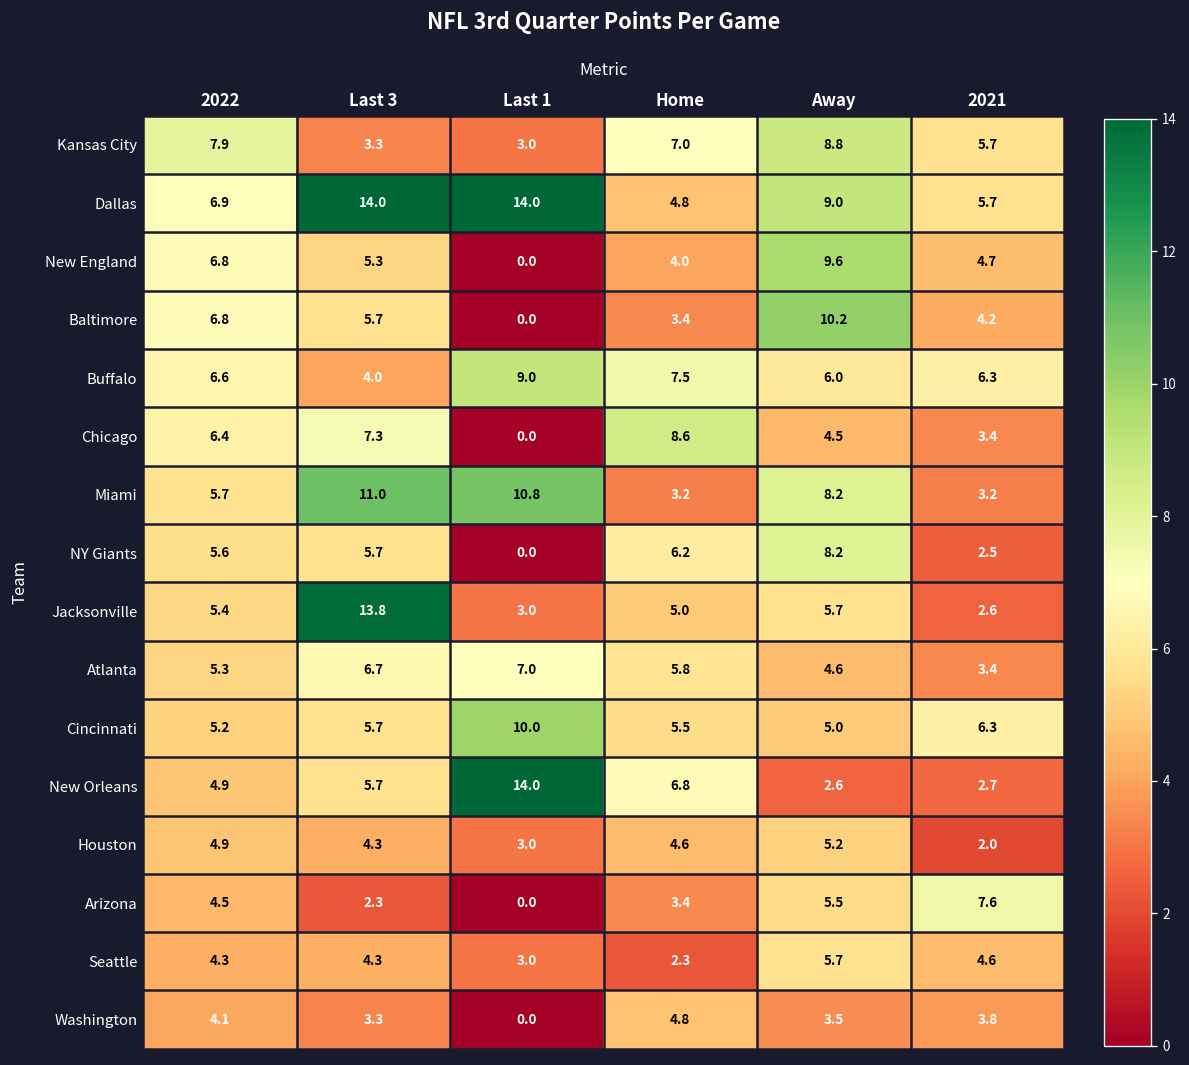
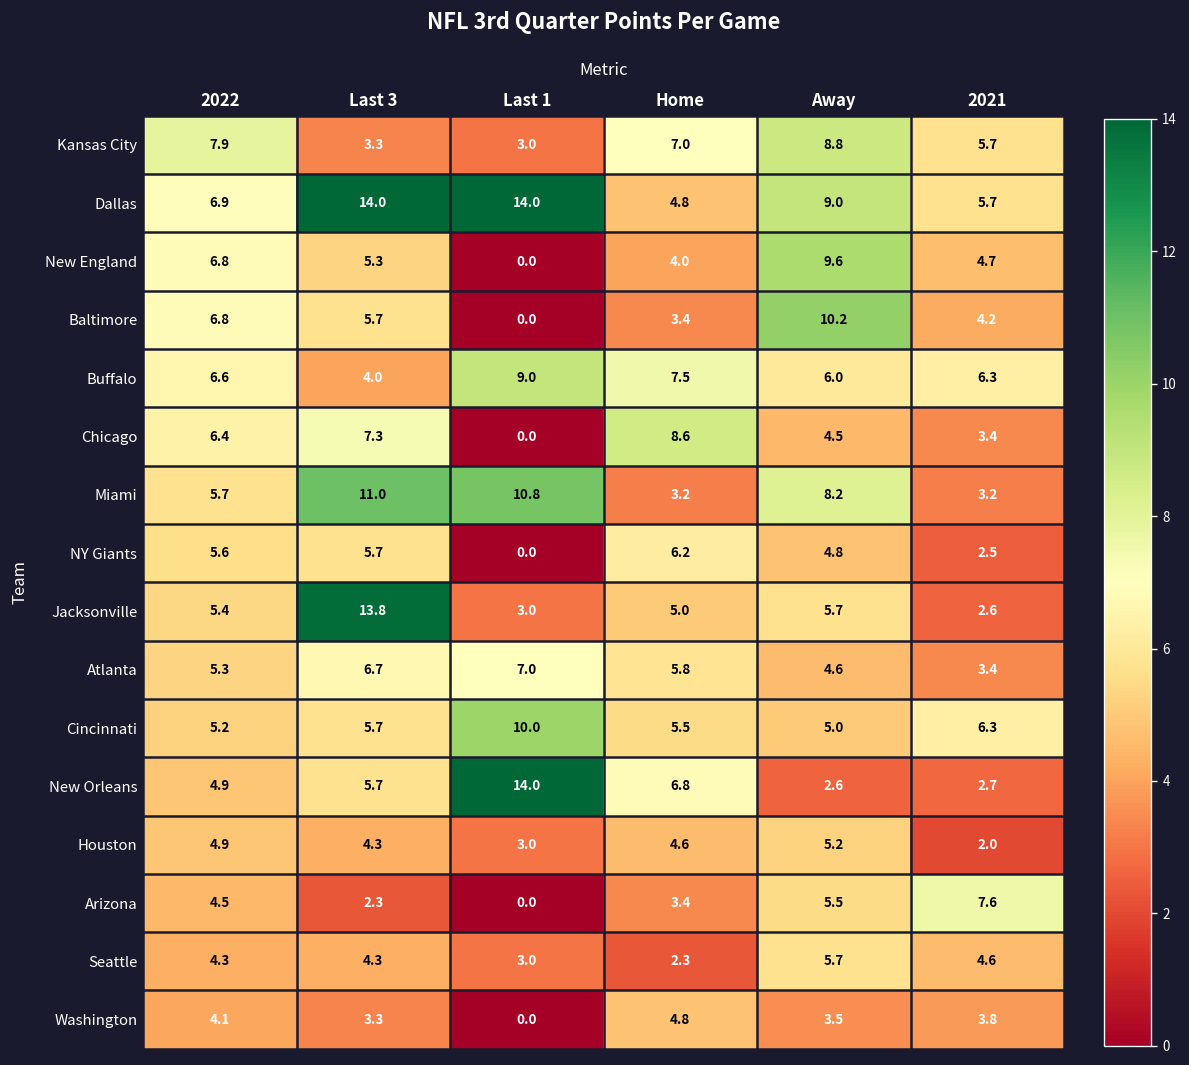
NY Giants, Away: 8.2 -> 4.8
